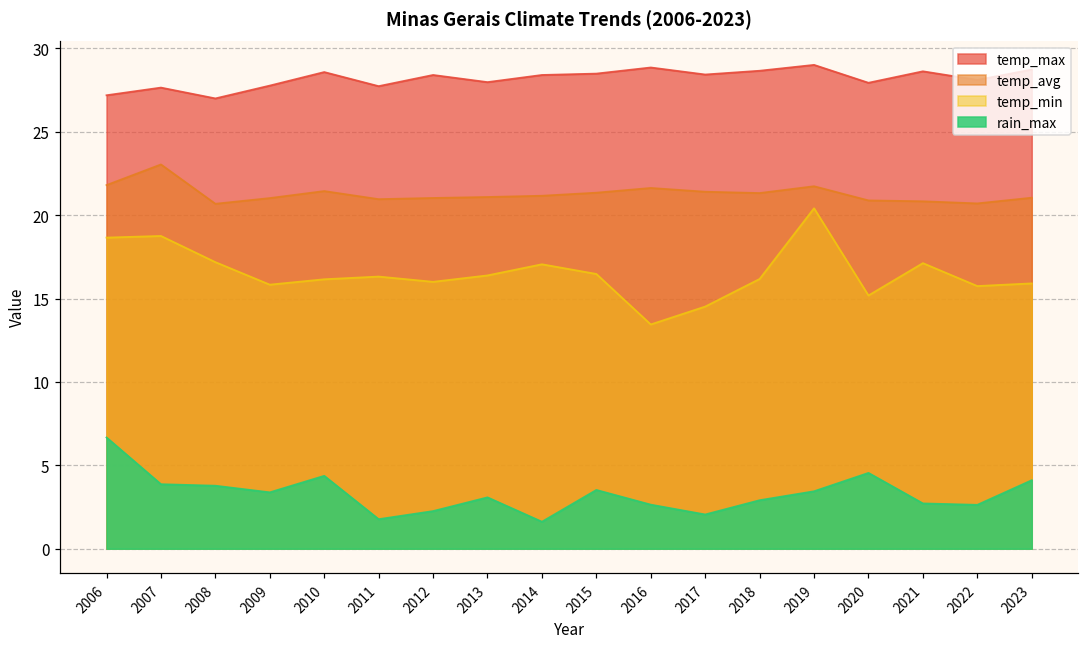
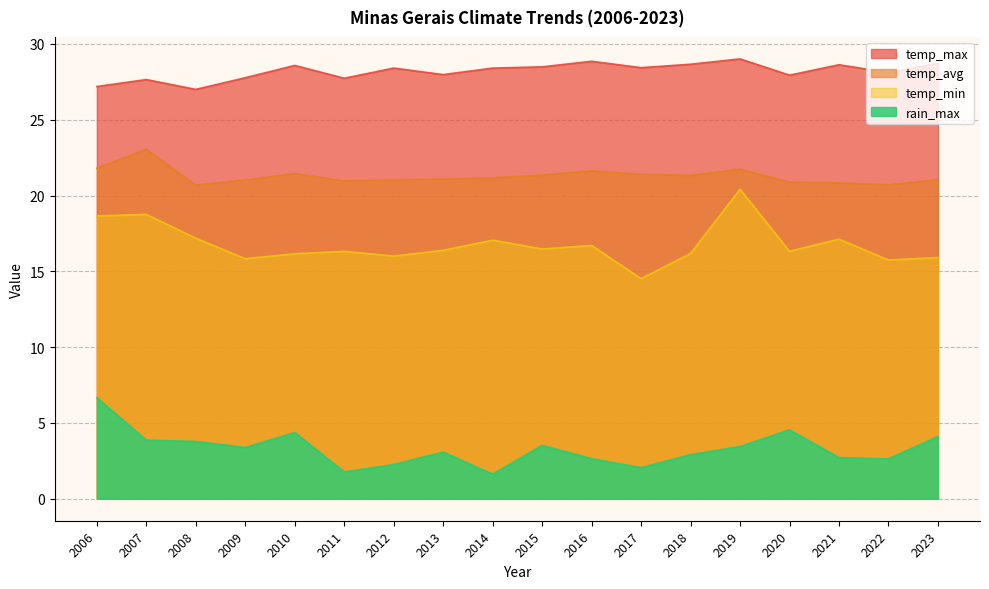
temp_min, 2016: 13.4 -> 16.7
temp_min, 2020: 15.2 -> 16.3
